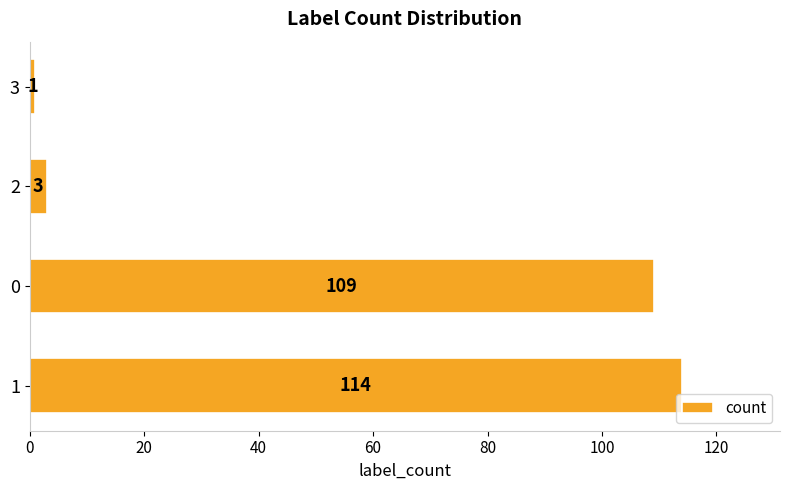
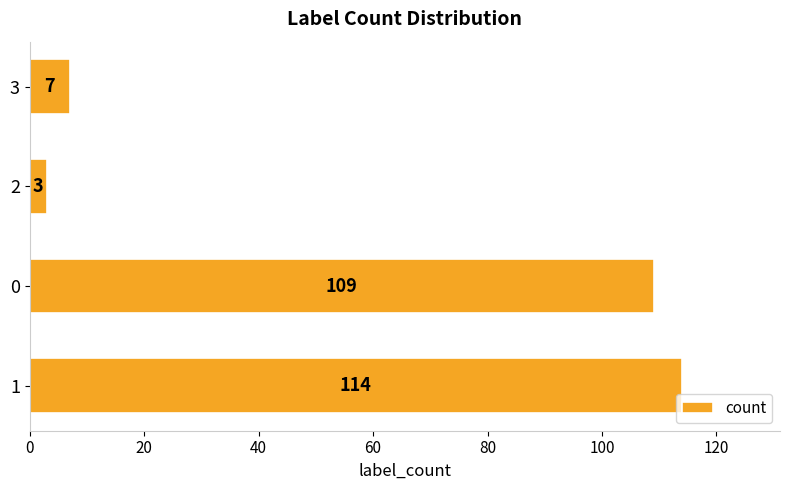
3: 1 -> 7
